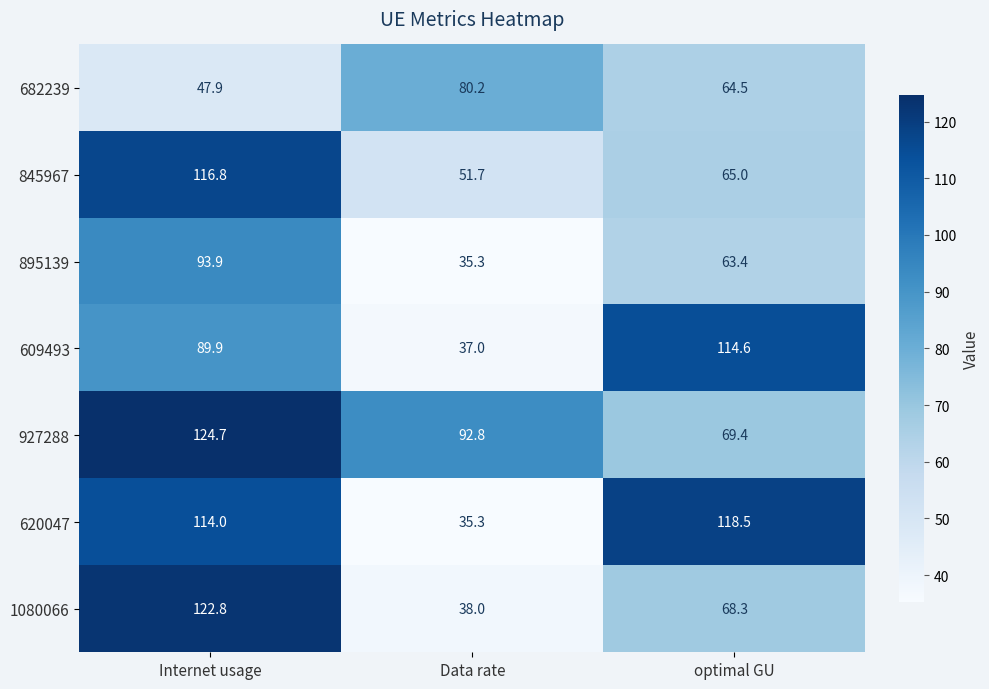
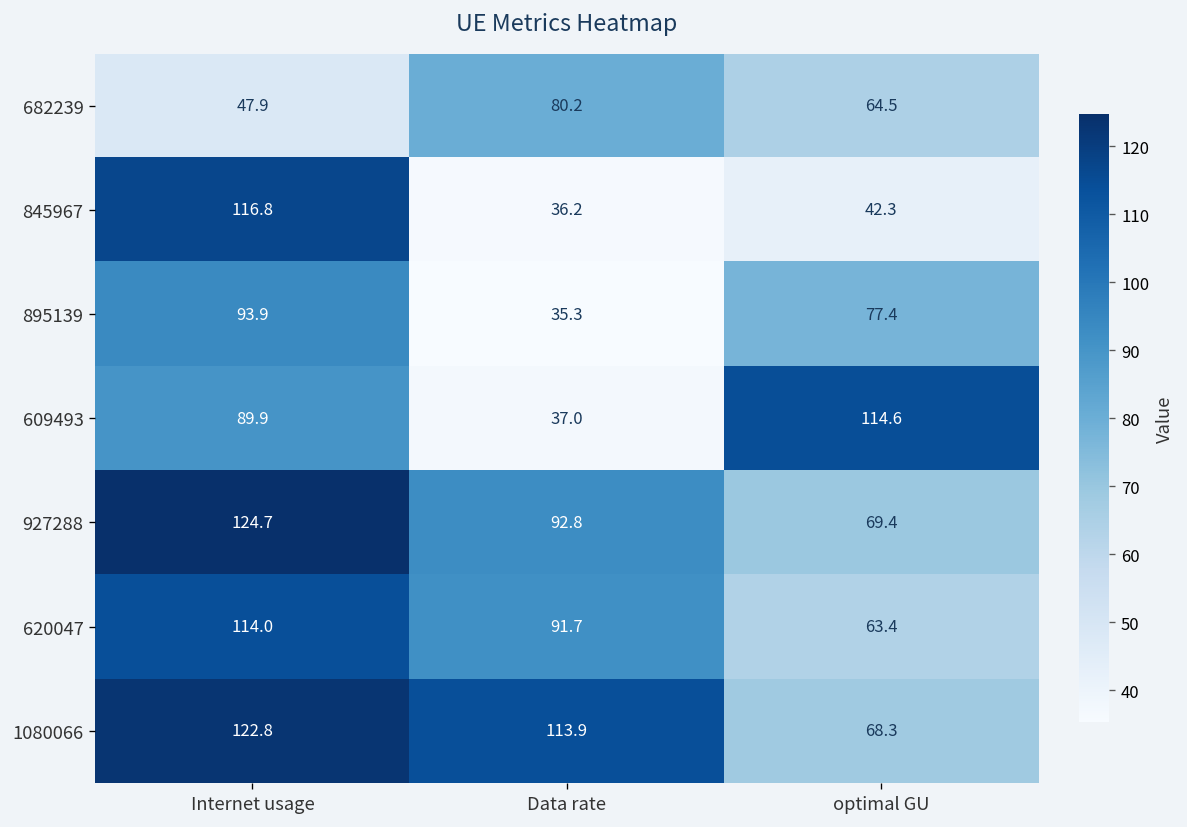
845967, Data rate: 51.7 -> 36.2
845967, optimal GU: 65.0 -> 42.3
895139, optimal GU: 63.4 -> 77.4
620047, Data rate: 35.3 -> 91.7
620047, optimal GU: 118.5 -> 63.4
1080066, Data rate: 38.0 -> 113.9
